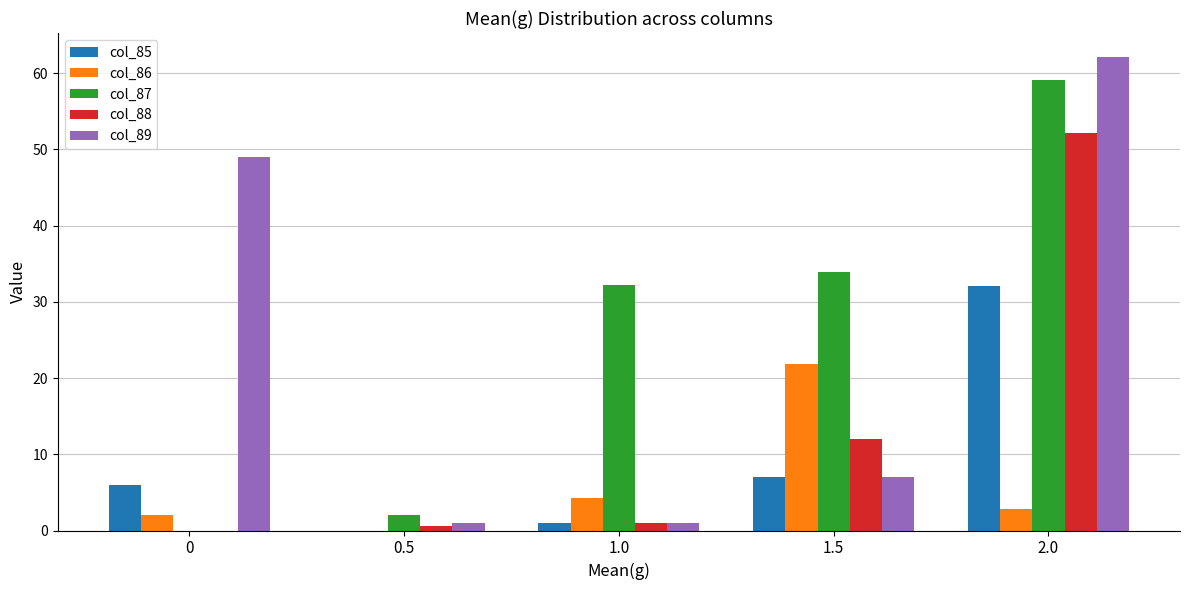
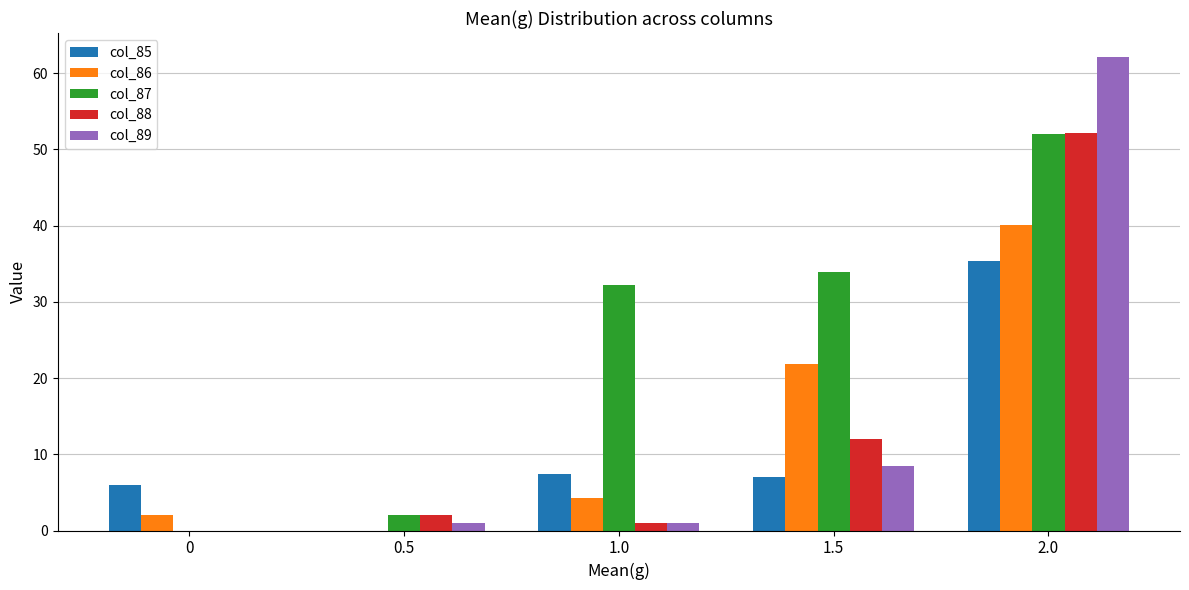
col_89, 0: 49 -> 0
col_88, 0.5: 1 -> 2
col_85, 1.0: 1 -> 7
col_89, 1.5: 7 -> 8
col_85, 2.0: 32 -> 35
col_86, 2.0: 3 -> 40
col_87, 2.0: 59 -> 52
